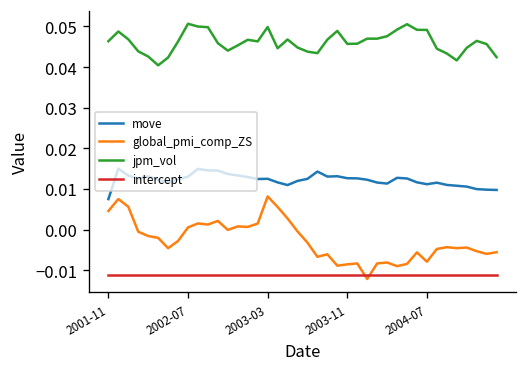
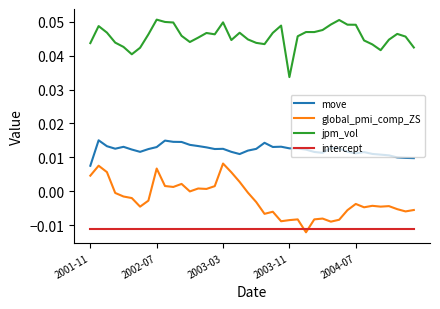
jpm_vol, 2001-11: 0.046 -> 0.044
global_pmi_comp_ZS, 2002-07: 0.001 -> 0.007
jpm_vol, 2003-11: 0.046 -> 0.034
global_pmi_comp_ZS, 2004-07: -0.008 -> -0.004
